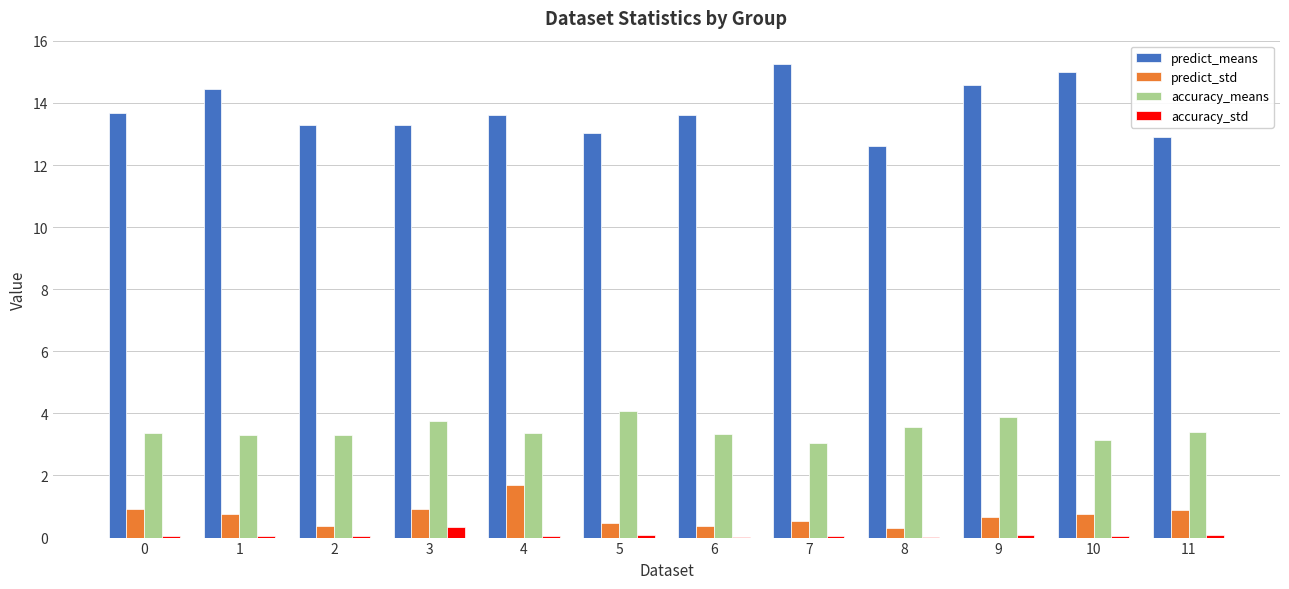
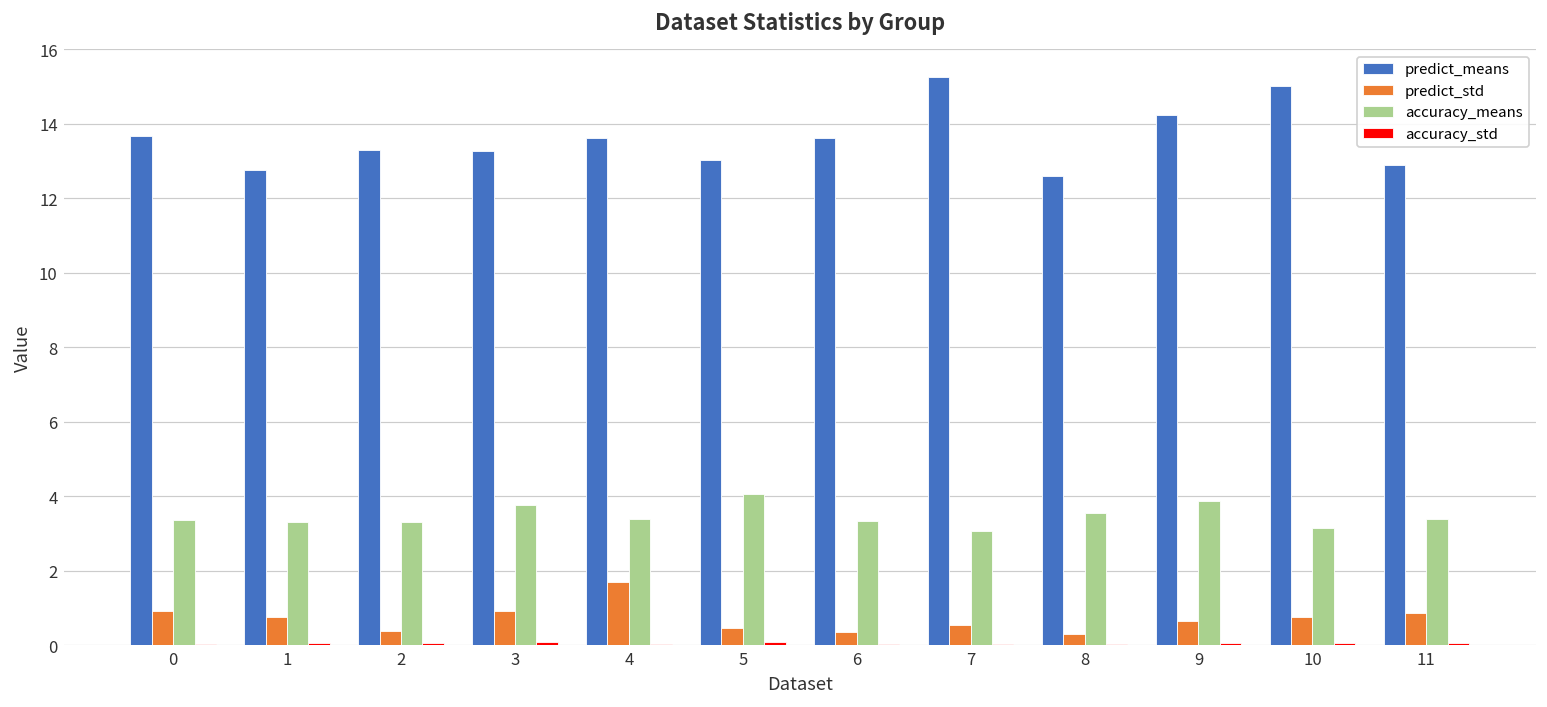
predict_means, 1: 14.5 -> 12.8
accuracy_std, 3: 0.3 -> 0.1
predict_means, 9: 14.6 -> 14.2
